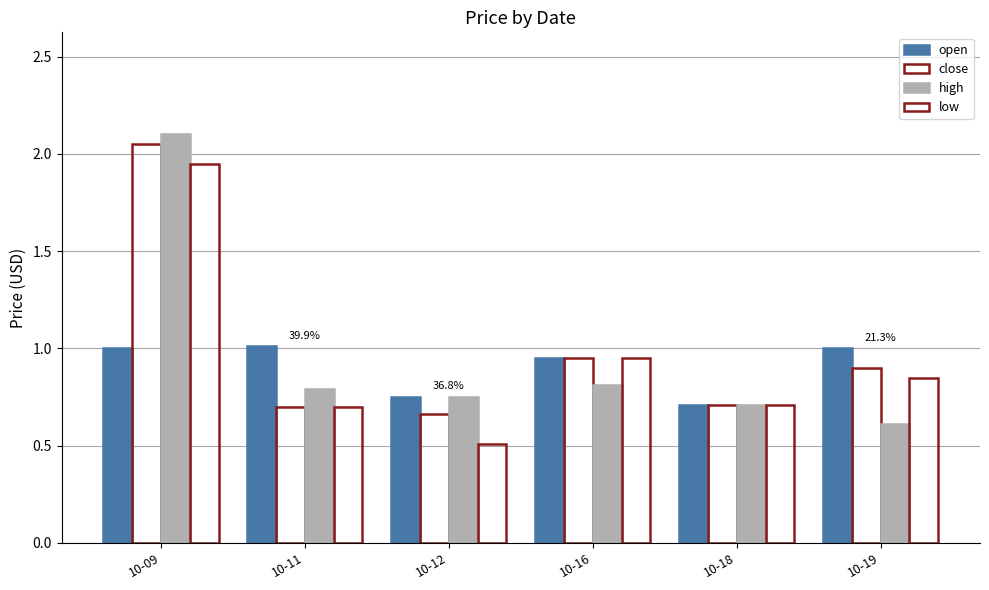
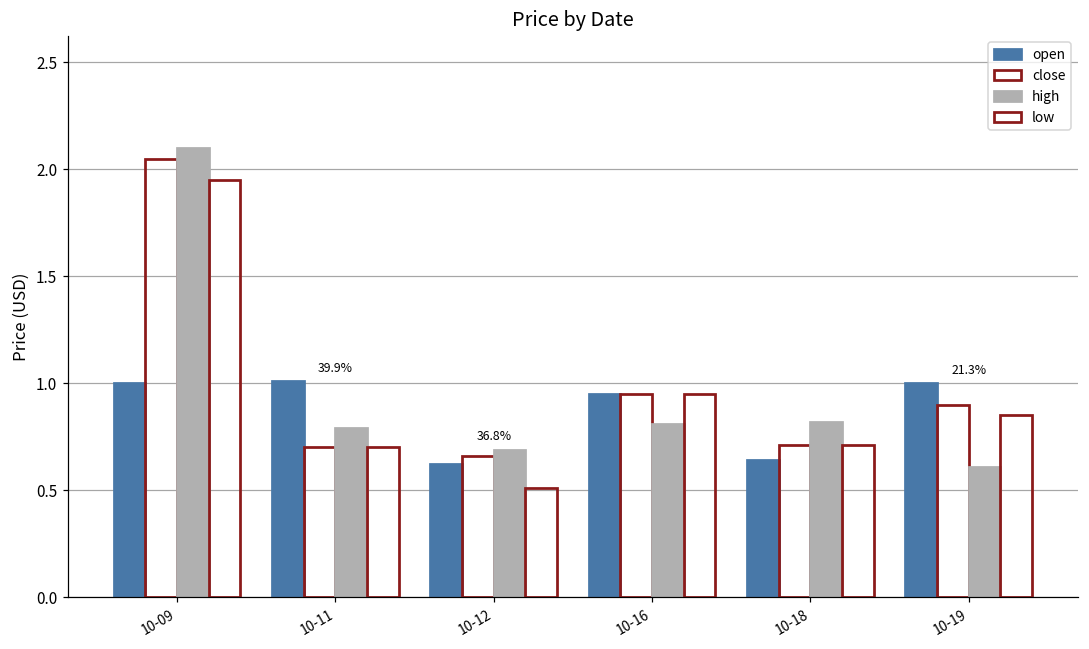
open, 10-12: 0.75 -> 0.62
high, 10-12: 0.75 -> 0.69
open, 10-18: 0.71 -> 0.64
high, 10-18: 0.71 -> 0.82
